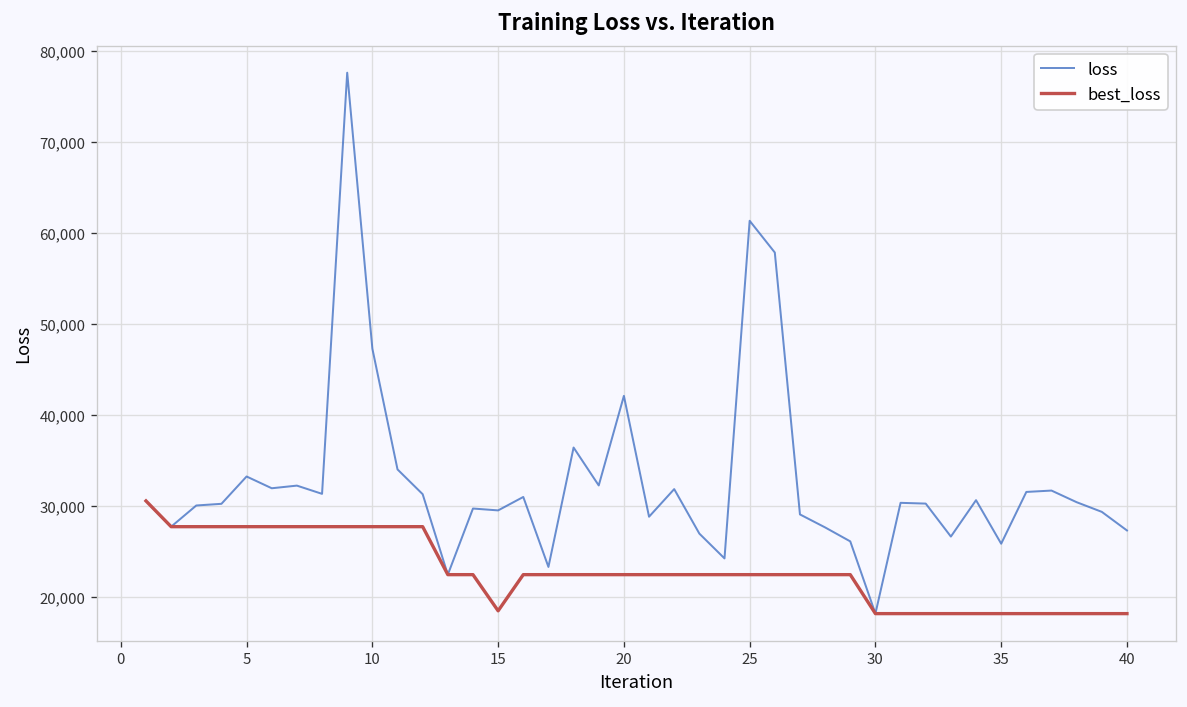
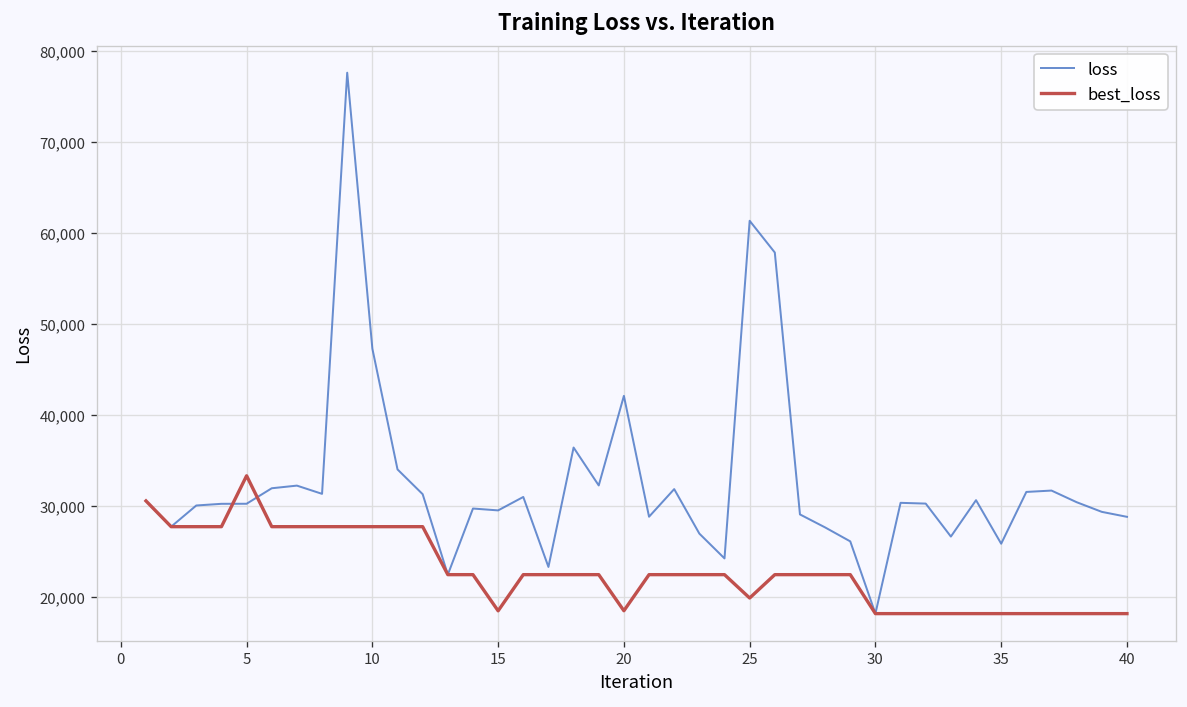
loss, 5: 33,000 -> 30,000
best_loss, 5: 28,000 -> 33,000
best_loss, 20: 22,000 -> 19,000
best_loss, 25: 22,000 -> 20,000
loss, 40: 27,000 -> 29,000
